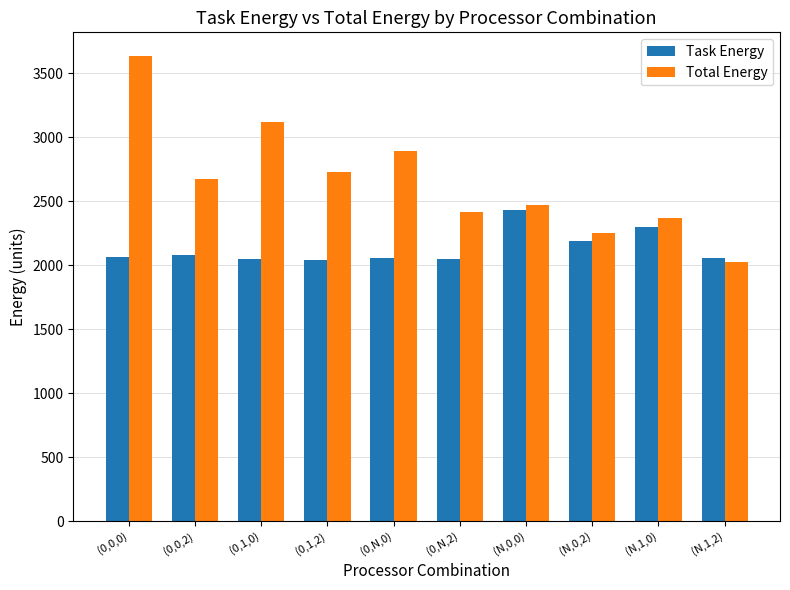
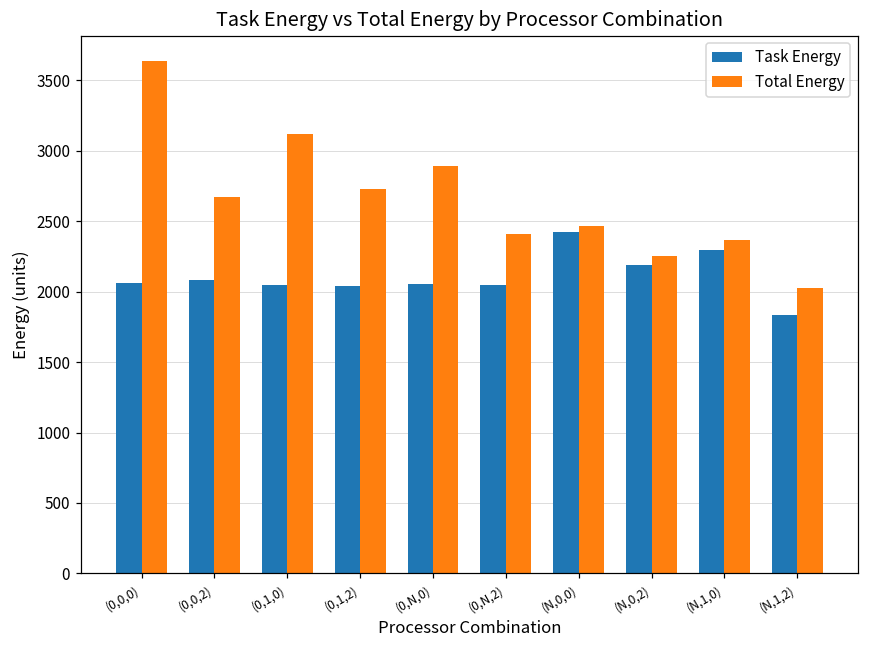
Task Energy, (N,1,2): 2060 -> 1840
